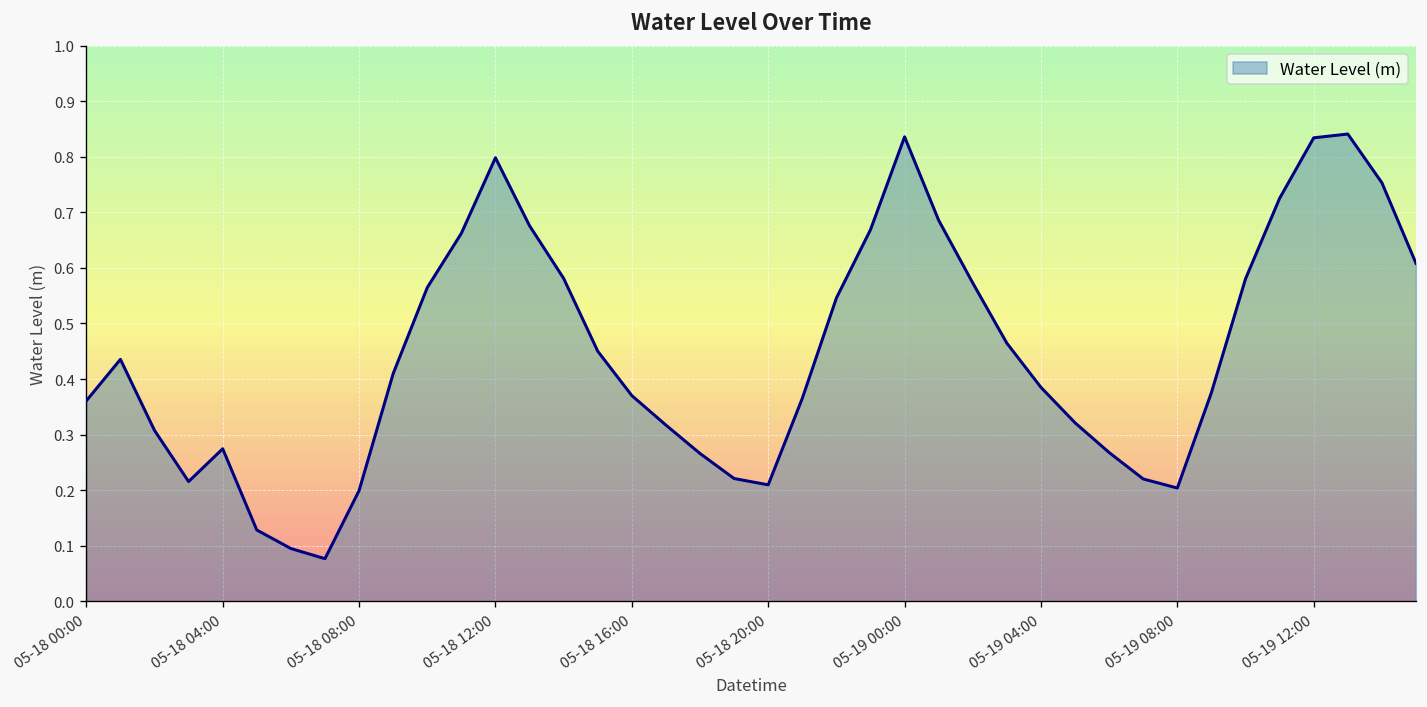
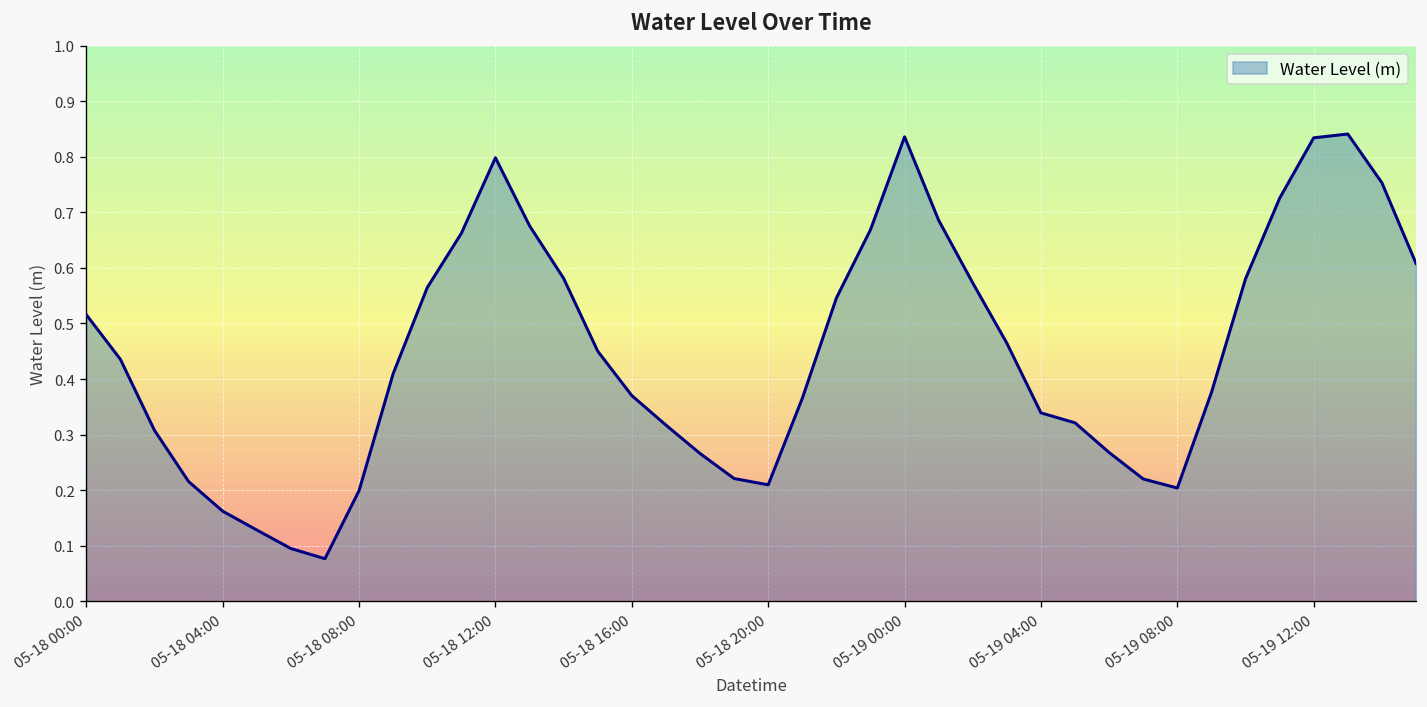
05-18 00:00: 0.36 -> 0.52
05-18 04:00: 0.27 -> 0.16
05-19 04:00: 0.39 -> 0.34
